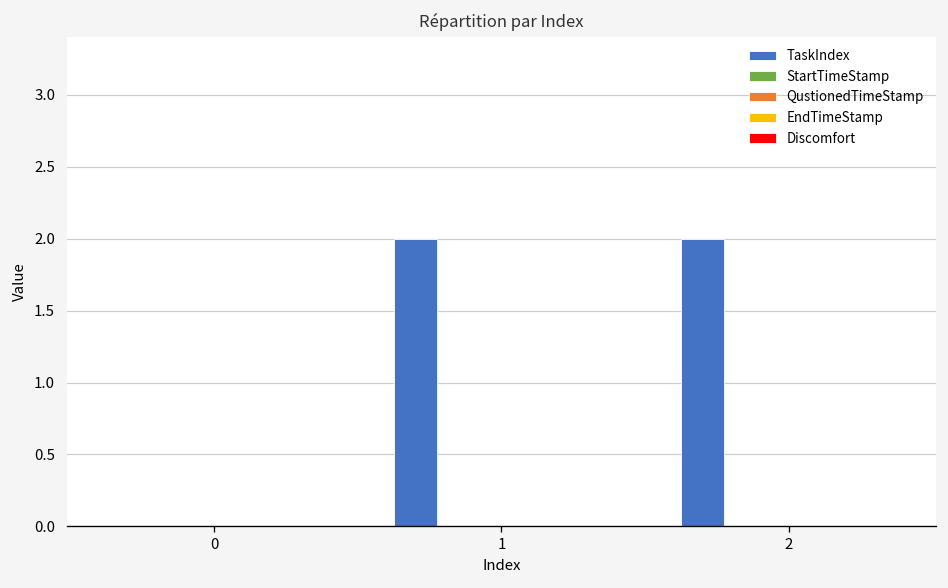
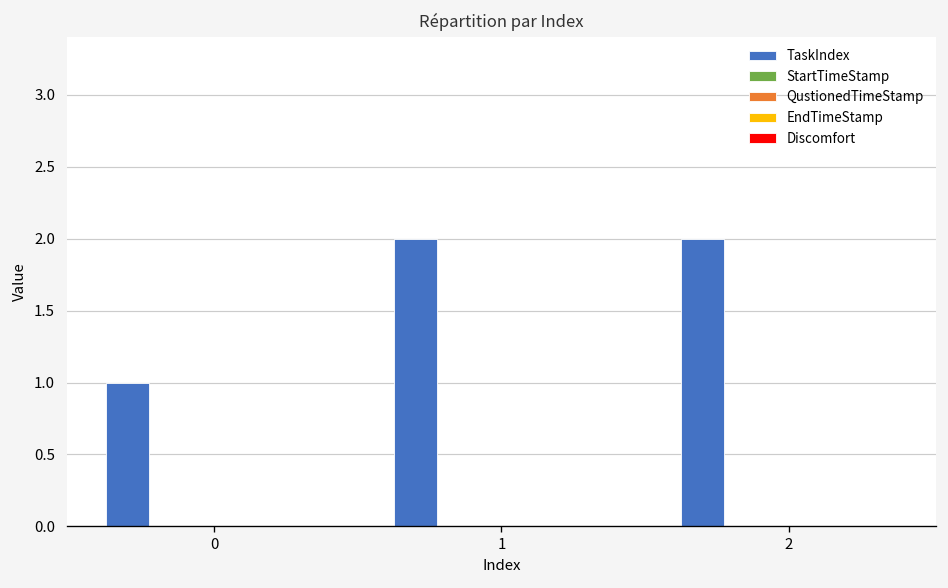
TaskIndex, 0: 0 -> 1
